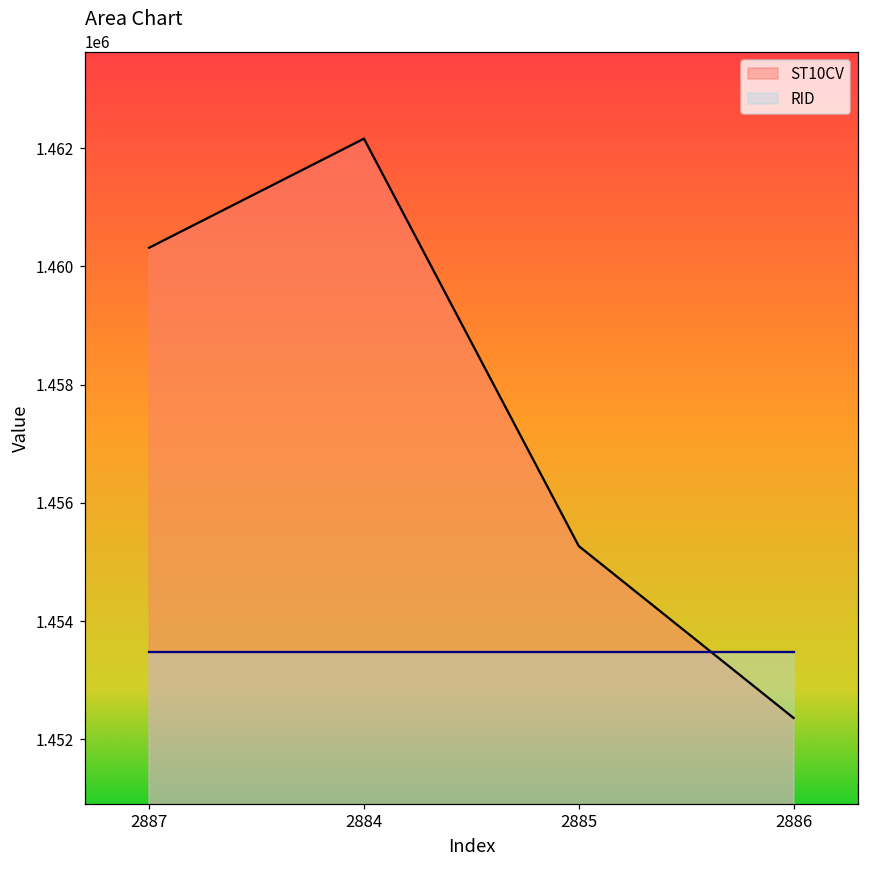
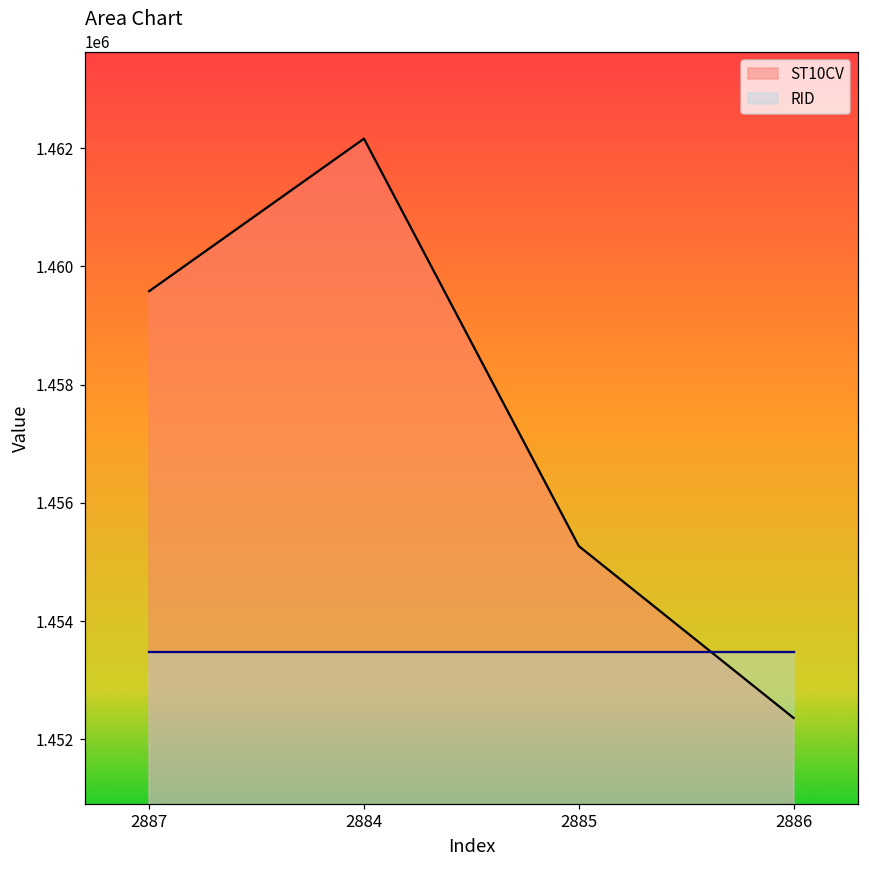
ST10CV, 2887: 1460300 -> 1459600
